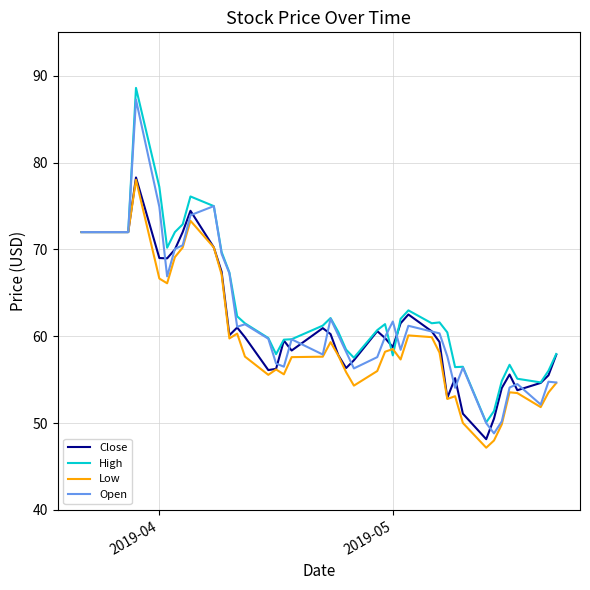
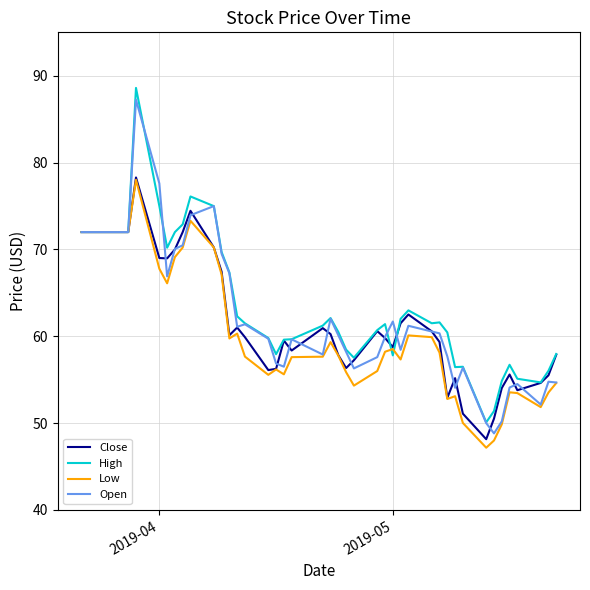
High, 2019-04: 77 -> 75
Low, 2019-04: 67 -> 68
Open, 2019-04: 75 -> 78
